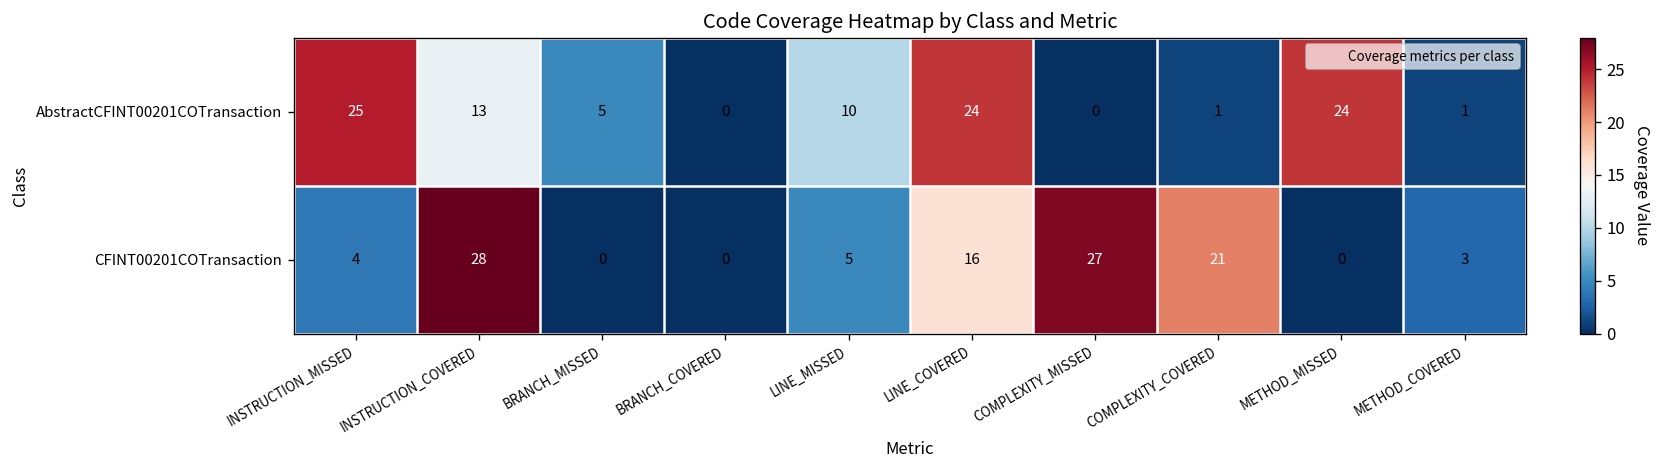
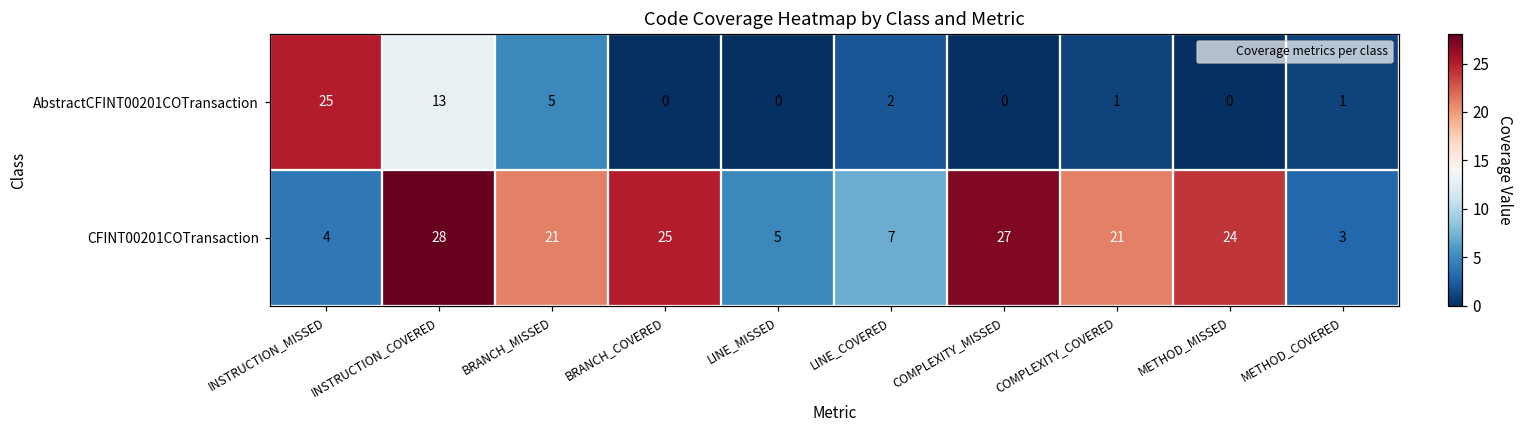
AbstractCFINT00201COTransaction, LINE_MISSED: 10 -> 0
AbstractCFINT00201COTransaction, LINE_COVERED: 24 -> 2
AbstractCFINT00201COTransaction, METHOD_MISSED: 24 -> 0
CFINT00201COTransaction, BRANCH_MISSED: 0 -> 21
CFINT00201COTransaction, BRANCH_COVERED: 0 -> 25
CFINT00201COTransaction, LINE_COVERED: 16 -> 7
CFINT00201COTransaction, METHOD_MISSED: 0 -> 24
